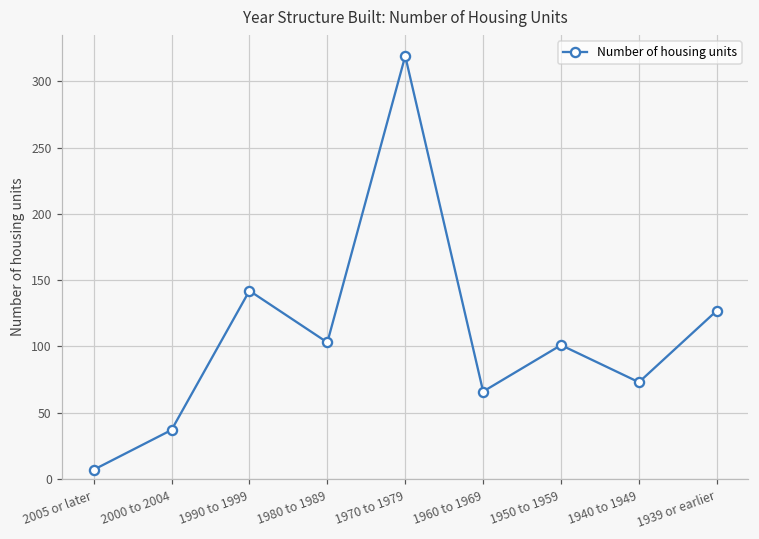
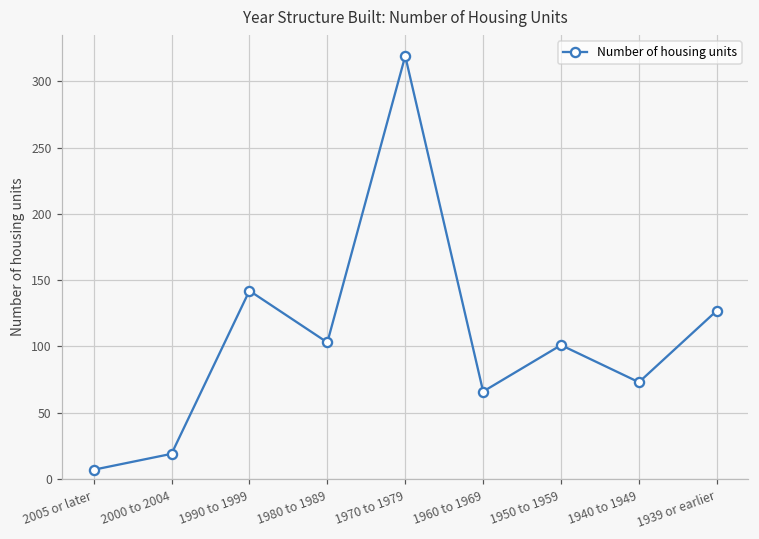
2000 to 2004: 37 -> 19
